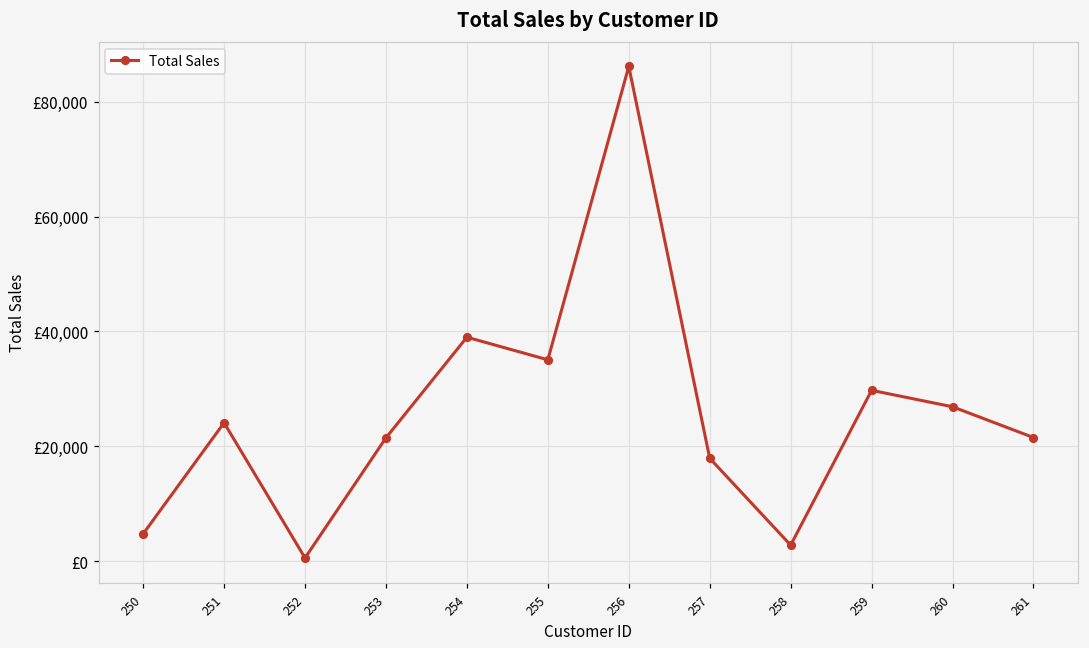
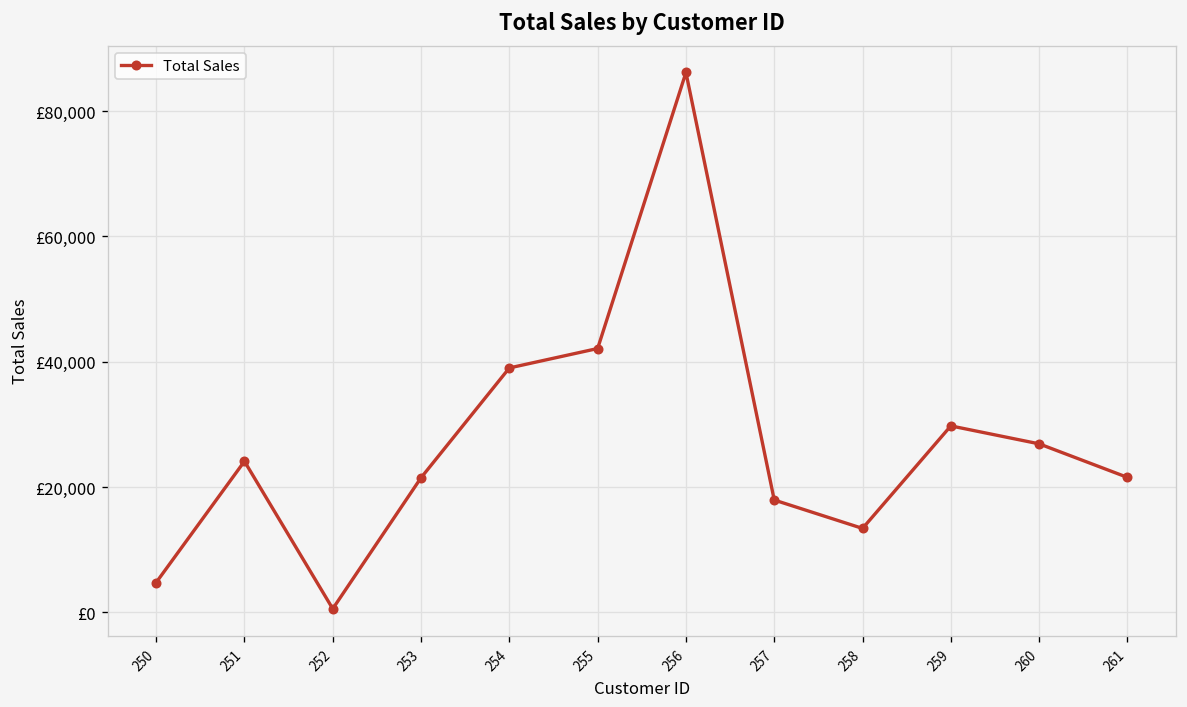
255: £35,000 -> £42,000
258: £3,000 -> £13,000
